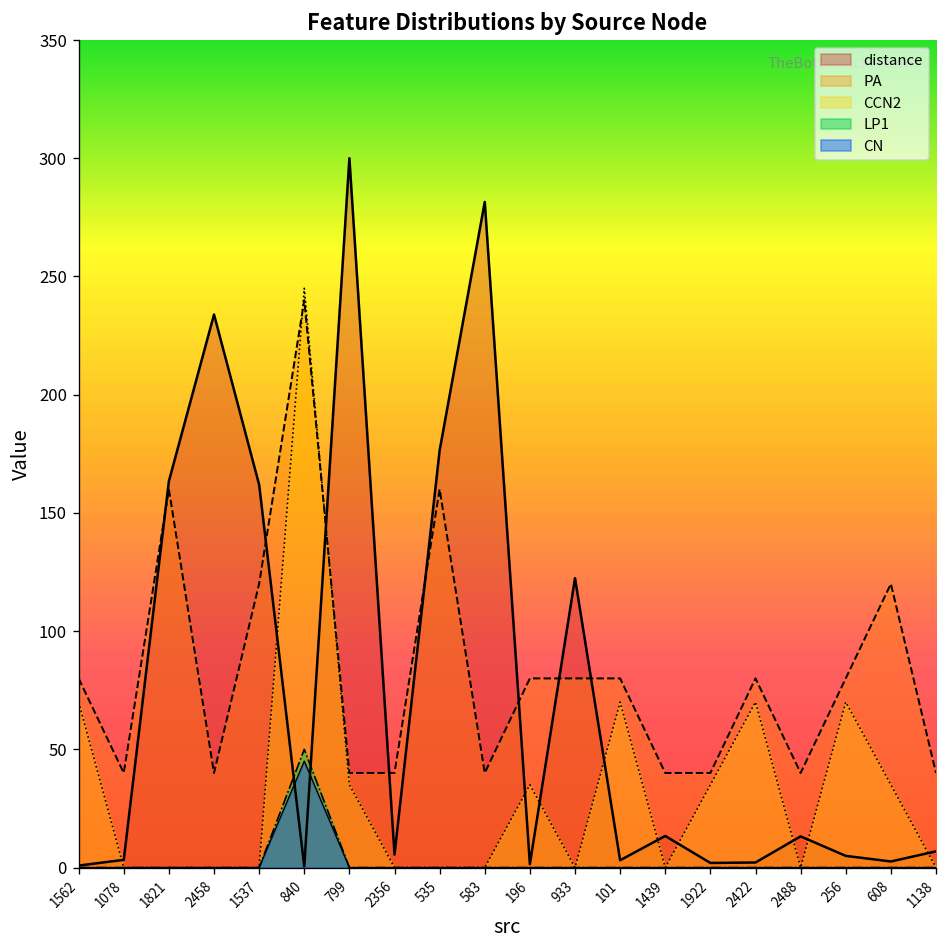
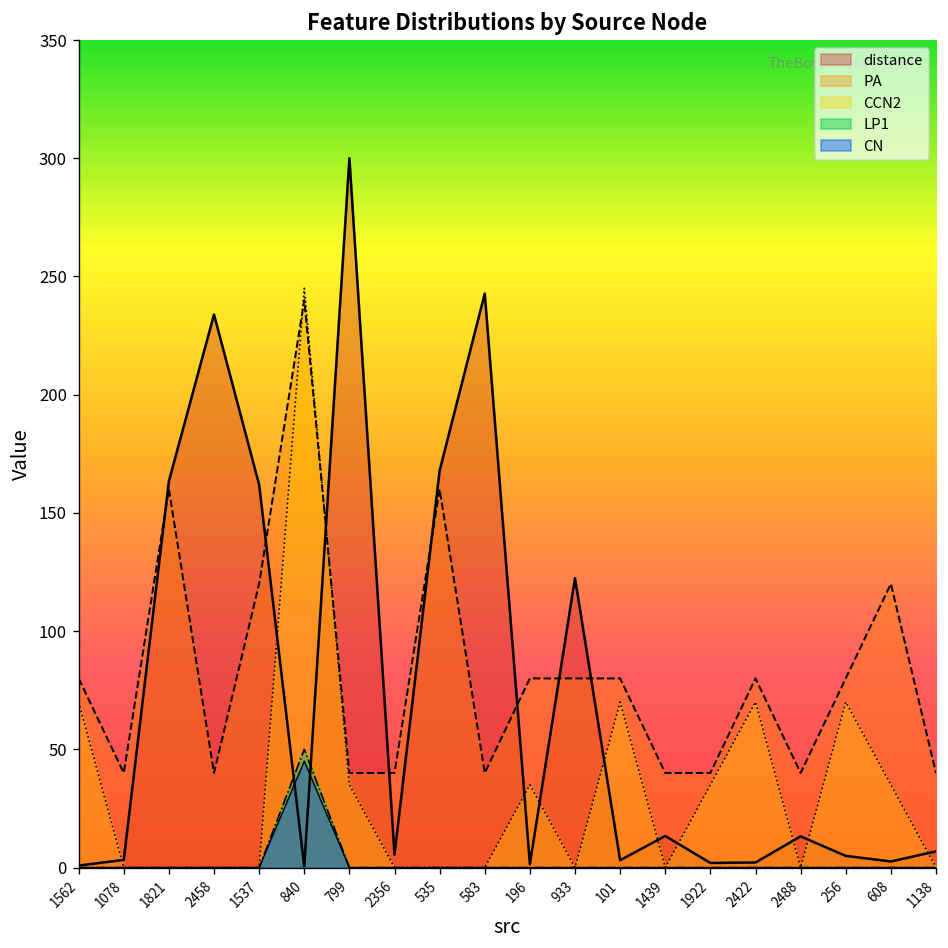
distance, 535: 176 -> 168
distance, 583: 282 -> 243
